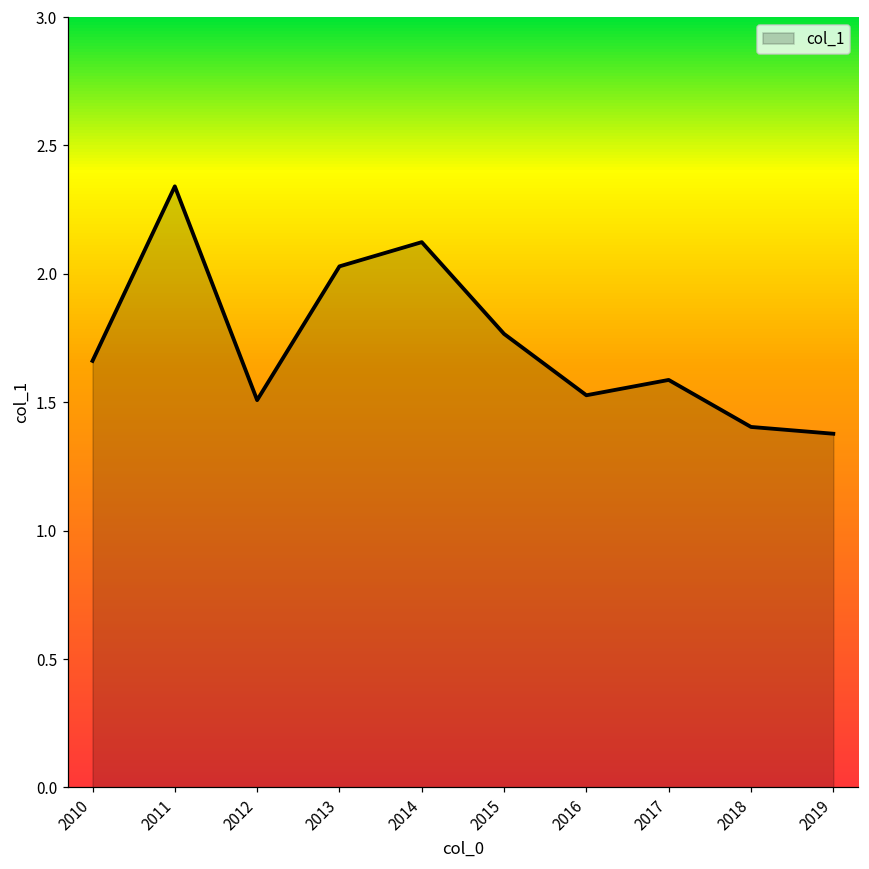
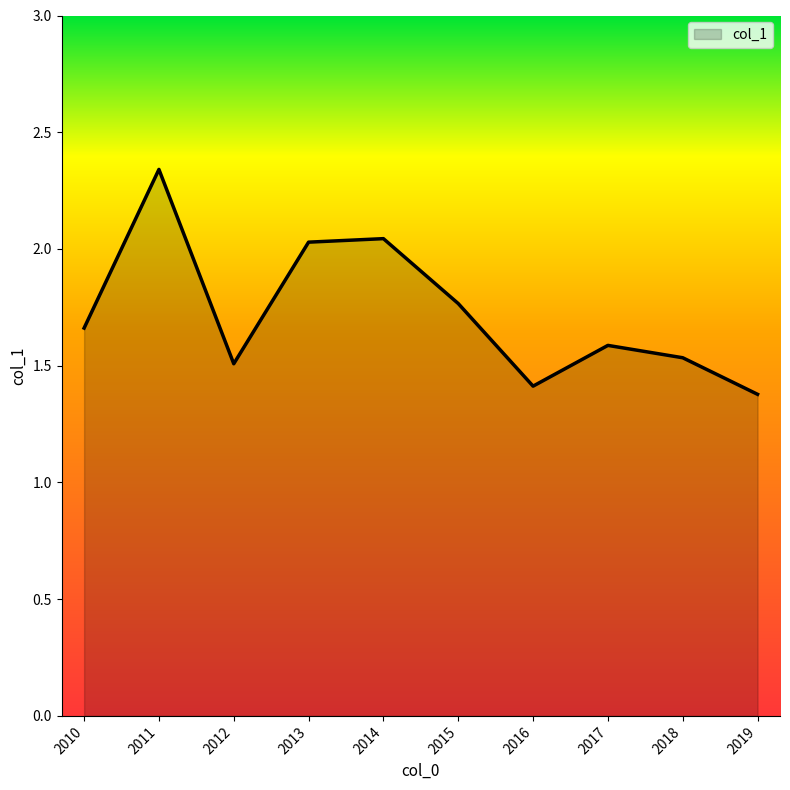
2014: 2.12 -> 2.04
2016: 1.53 -> 1.41
2018: 1.40 -> 1.53
